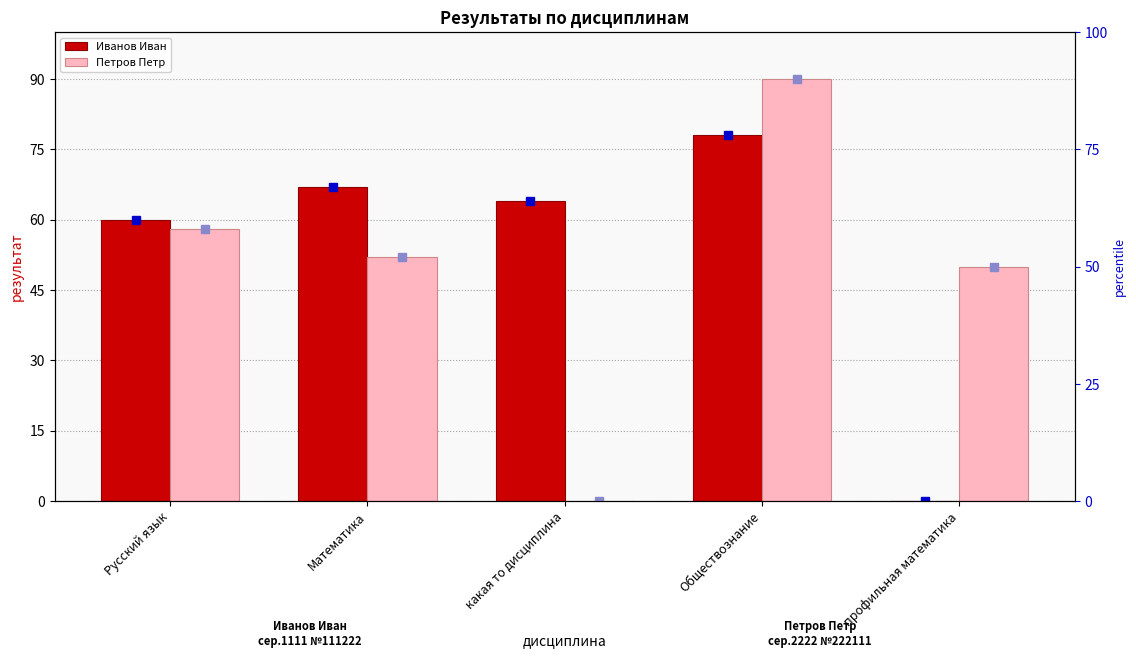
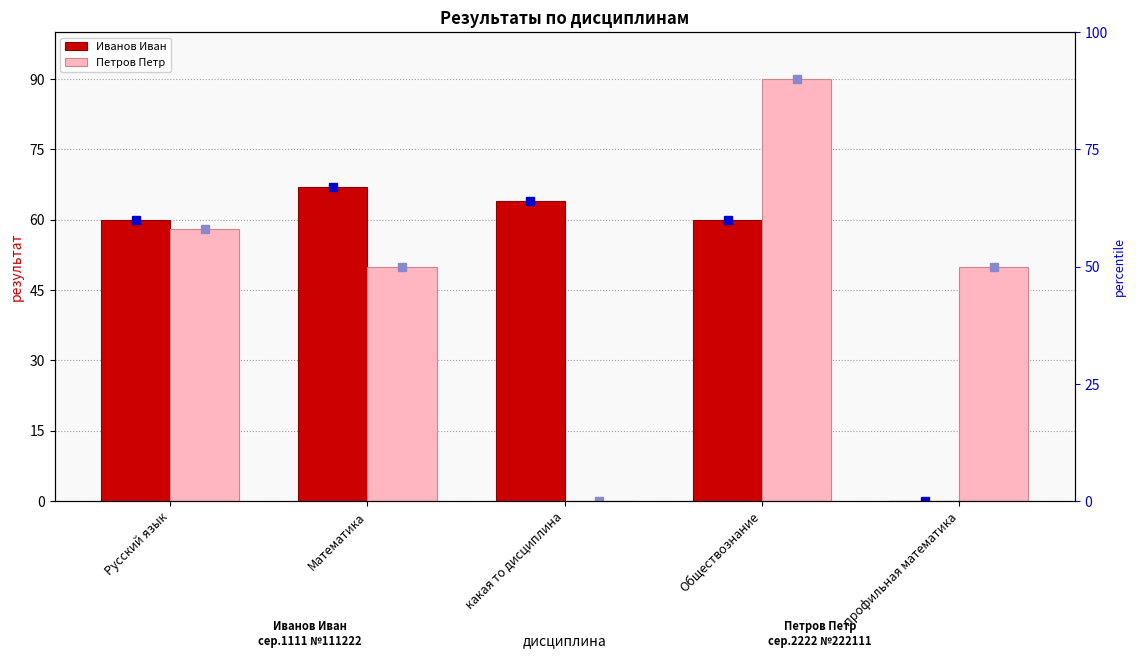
Петров Петр, Математика: 52 -> 50
Иванов Иван, Обществознание: 78 -> 60
